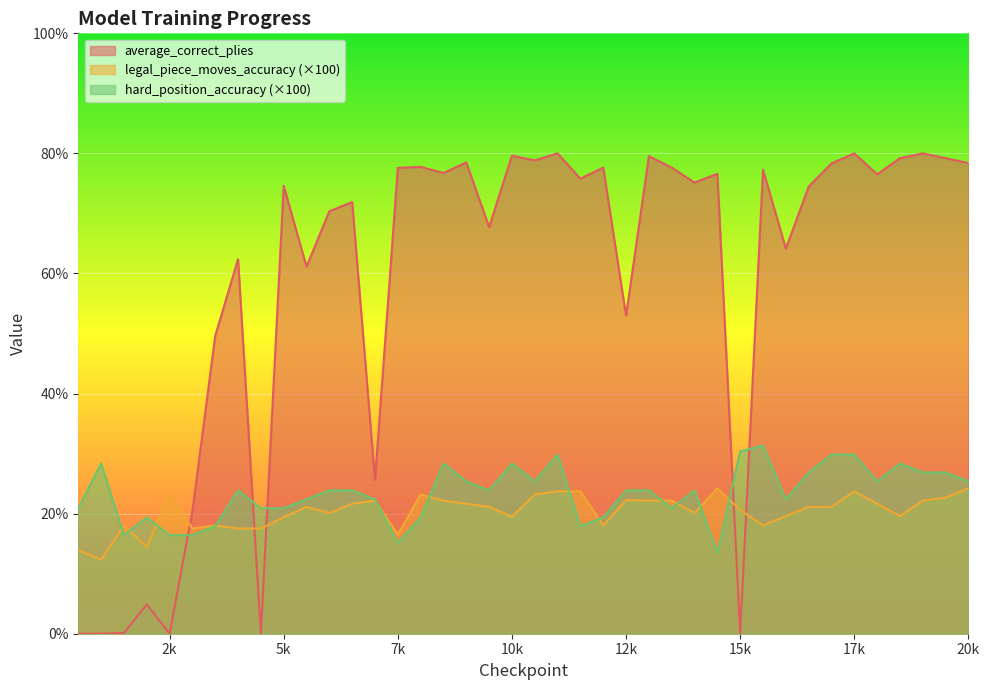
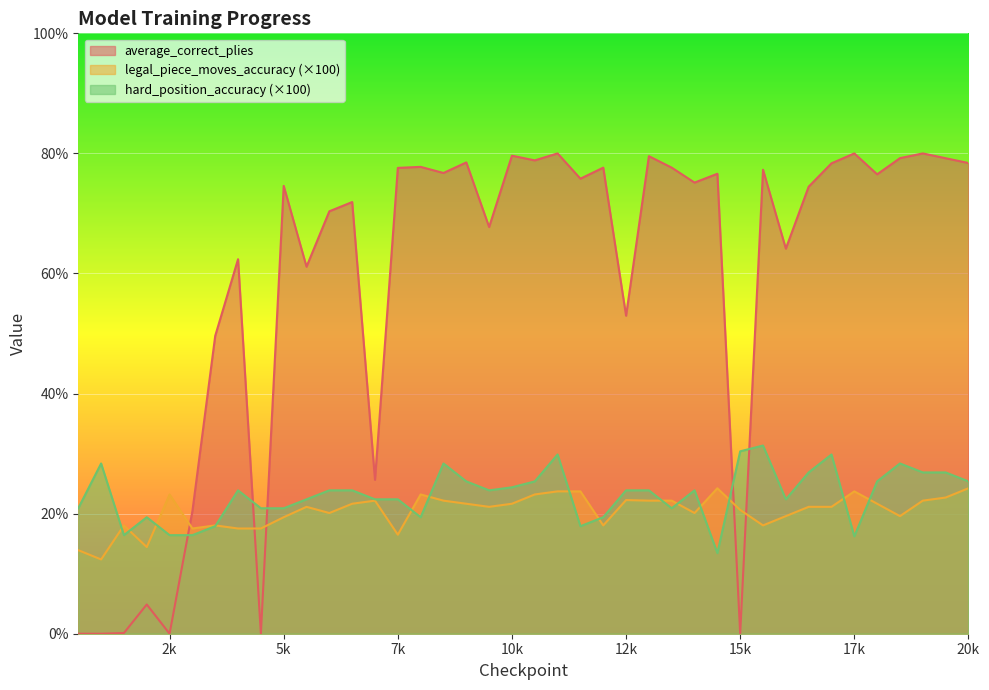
hard_position_accuracy (×100), 7k: 15% -> 22%
legal_piece_moves_accuracy (×100), 10k: 19% -> 22%
hard_position_accuracy (×100), 10k: 28% -> 24%
hard_position_accuracy (×100), 17k: 30% -> 16%
